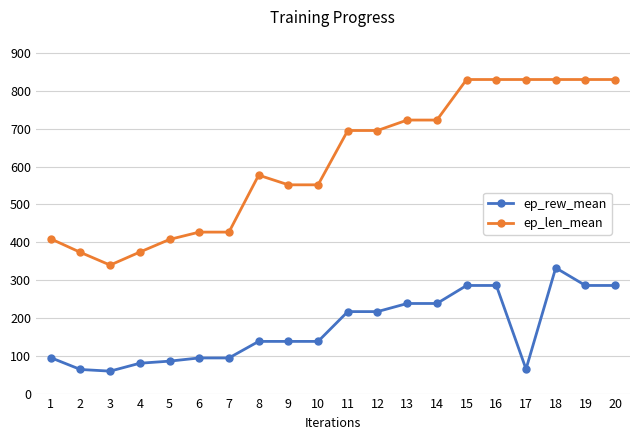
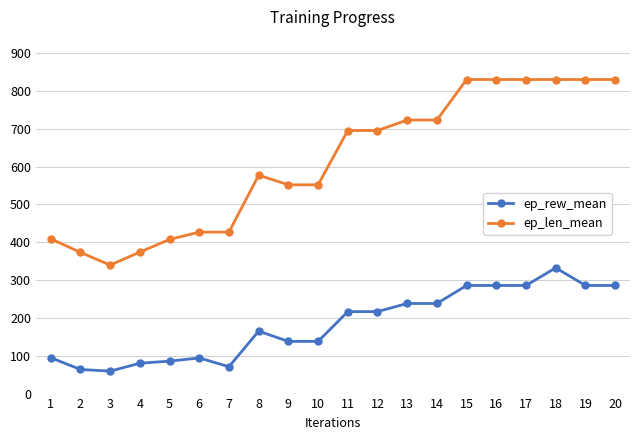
ep_rew_mean, 7: 90 -> 70
ep_rew_mean, 8: 140 -> 170
ep_rew_mean, 17: 60 -> 290
